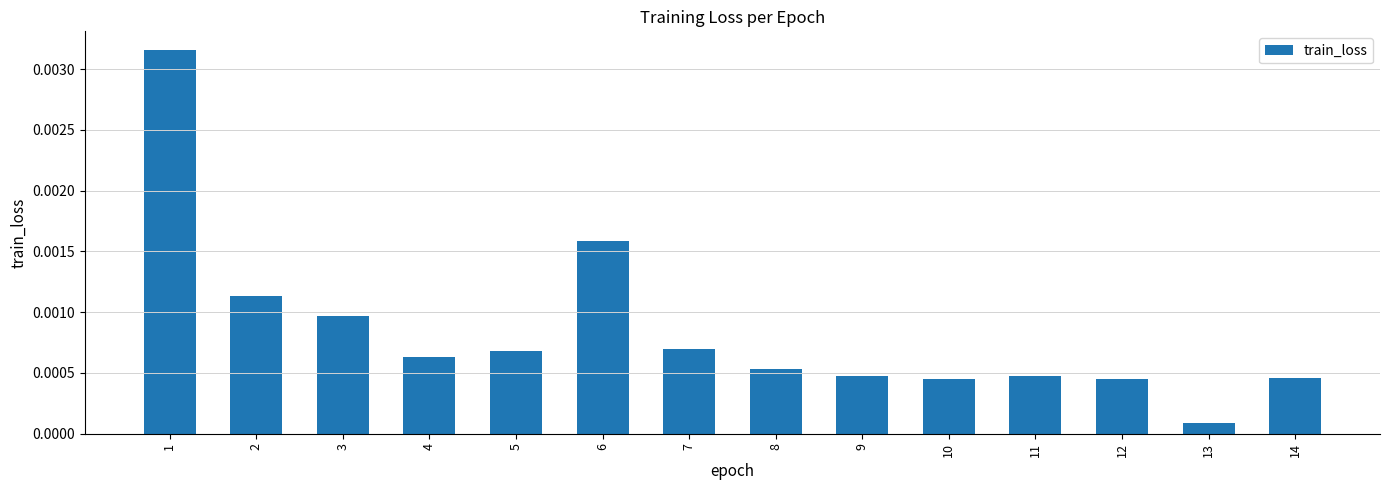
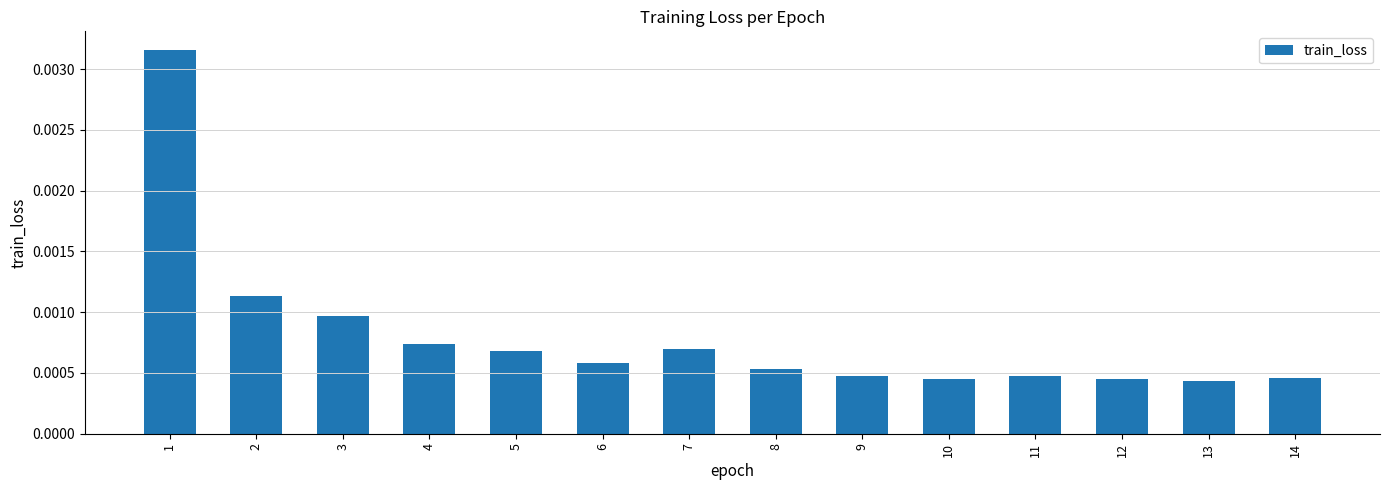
4: 0.00064 -> 0.00074
6: 0.00159 -> 0.00059
13: 0.00009 -> 0.00044
